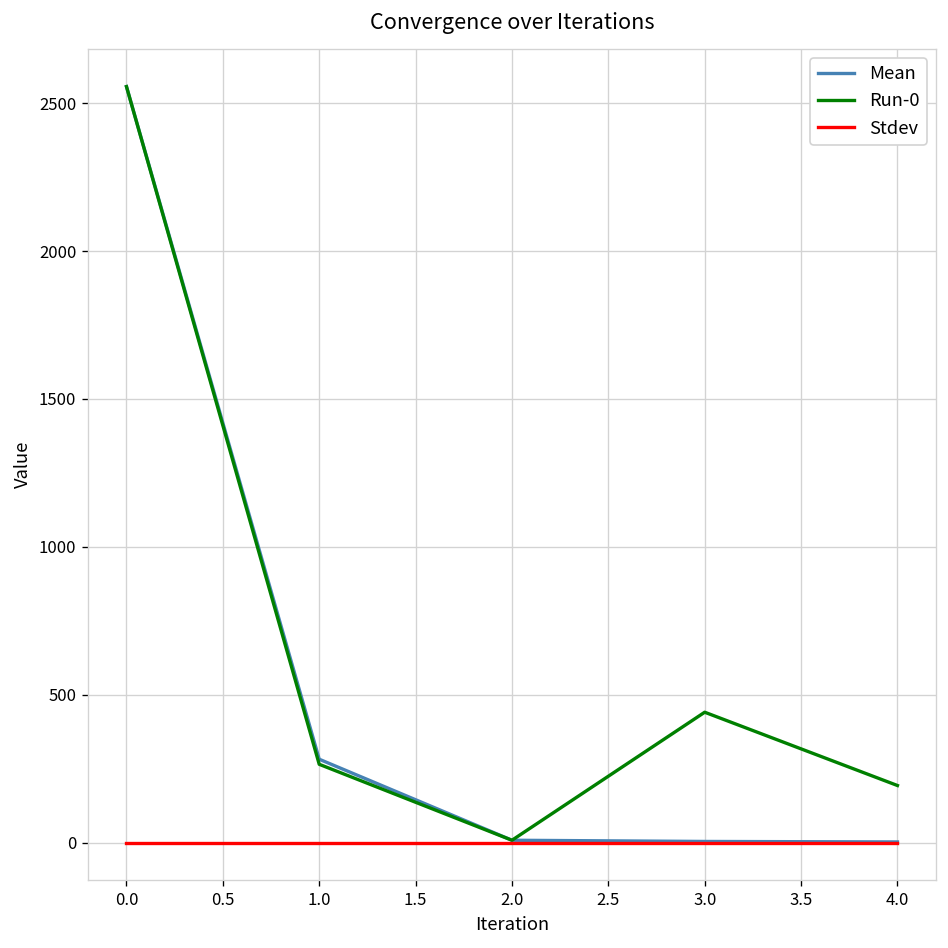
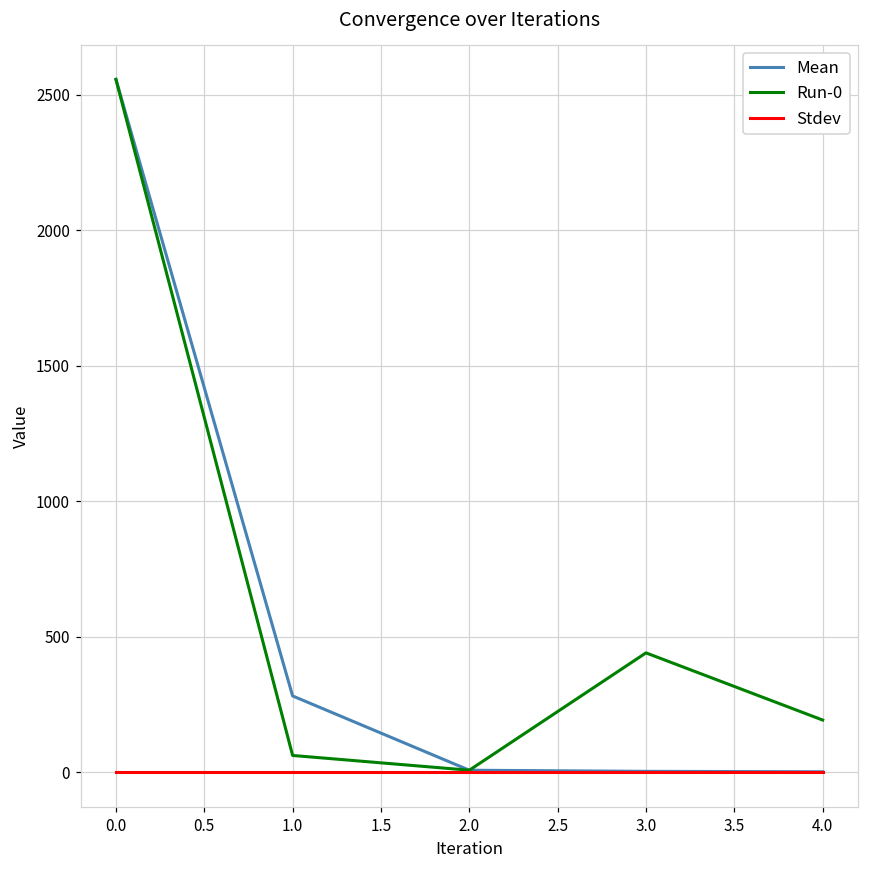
Run-0, 1.0: 260 -> 60
